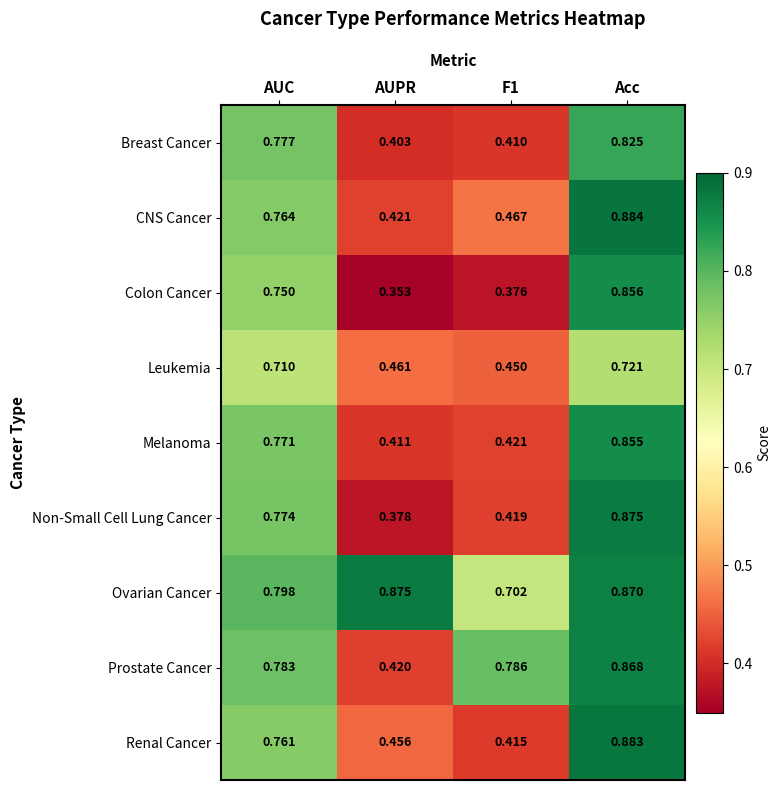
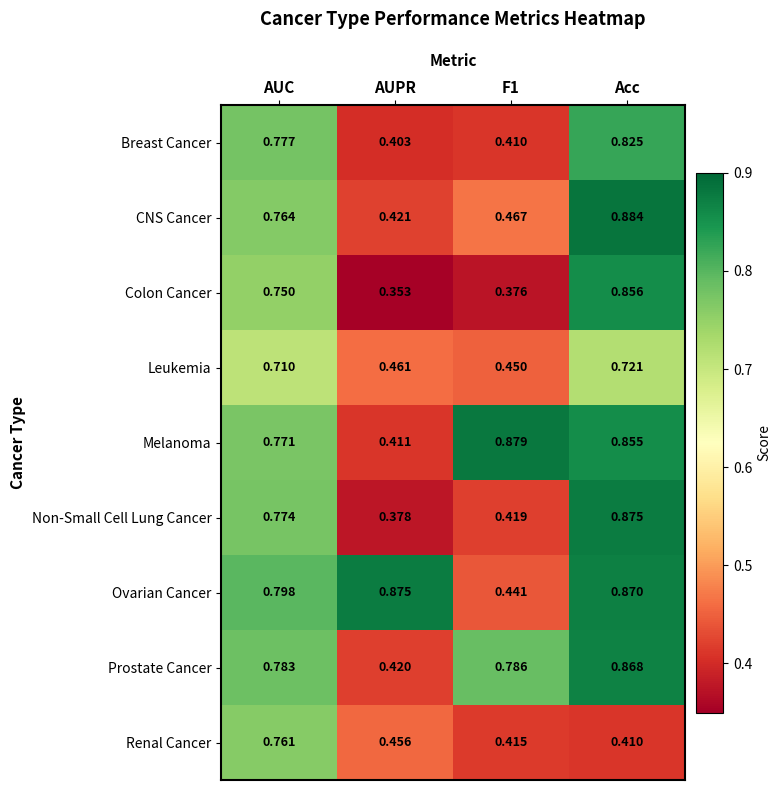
Melanoma, F1: 0.421 -> 0.879
Ovarian Cancer, F1: 0.702 -> 0.441
Renal Cancer, Acc: 0.883 -> 0.410
